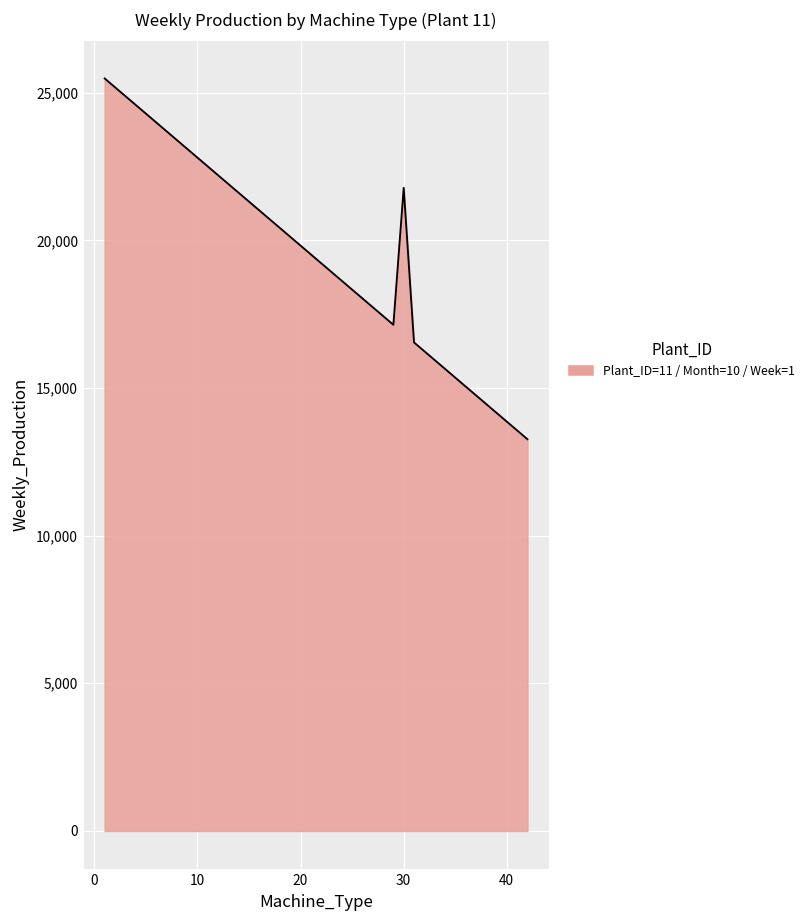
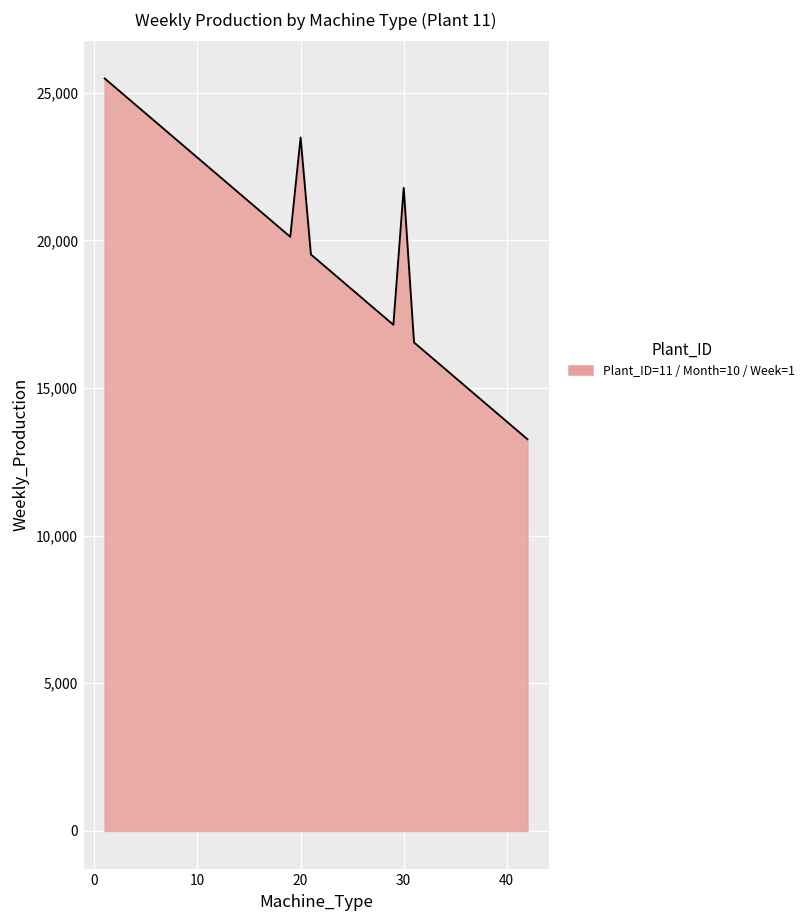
20: 19,800 -> 23,500
